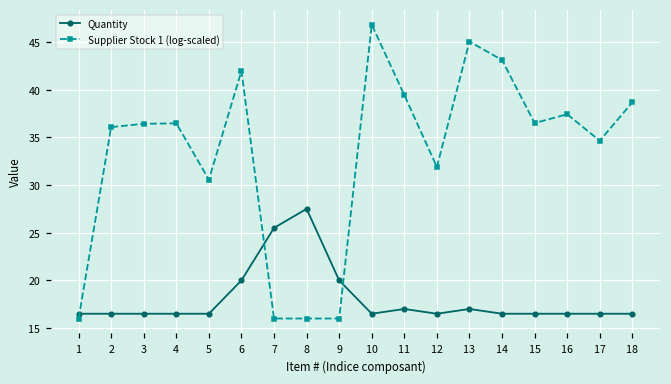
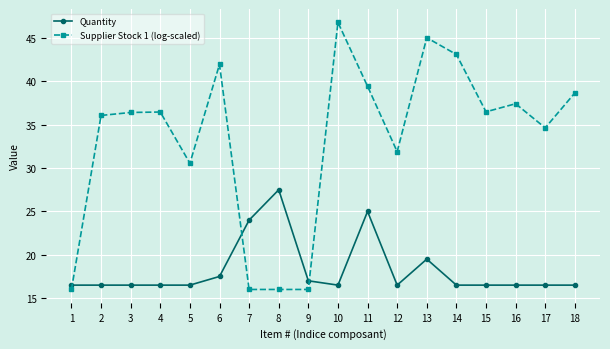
Quantity, 6: 20 -> 18
Quantity, 7: 26 -> 24
Quantity, 9: 20 -> 17
Quantity, 11: 17 -> 25
Quantity, 13: 17 -> 20
